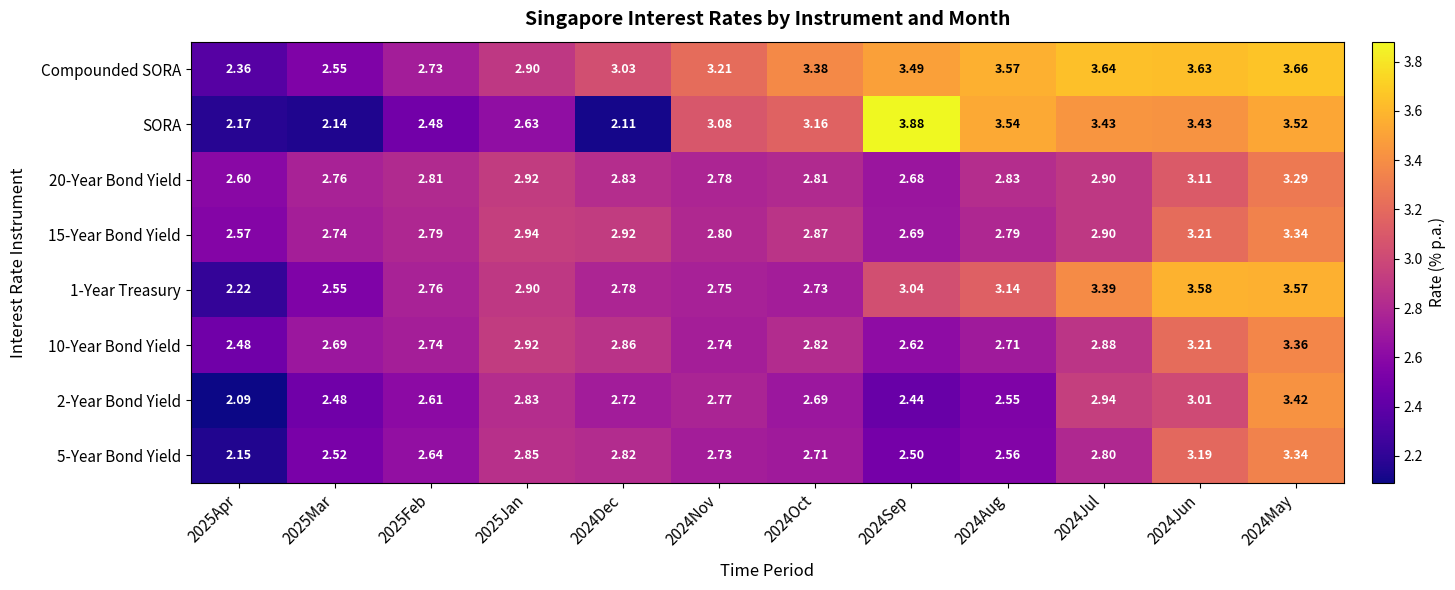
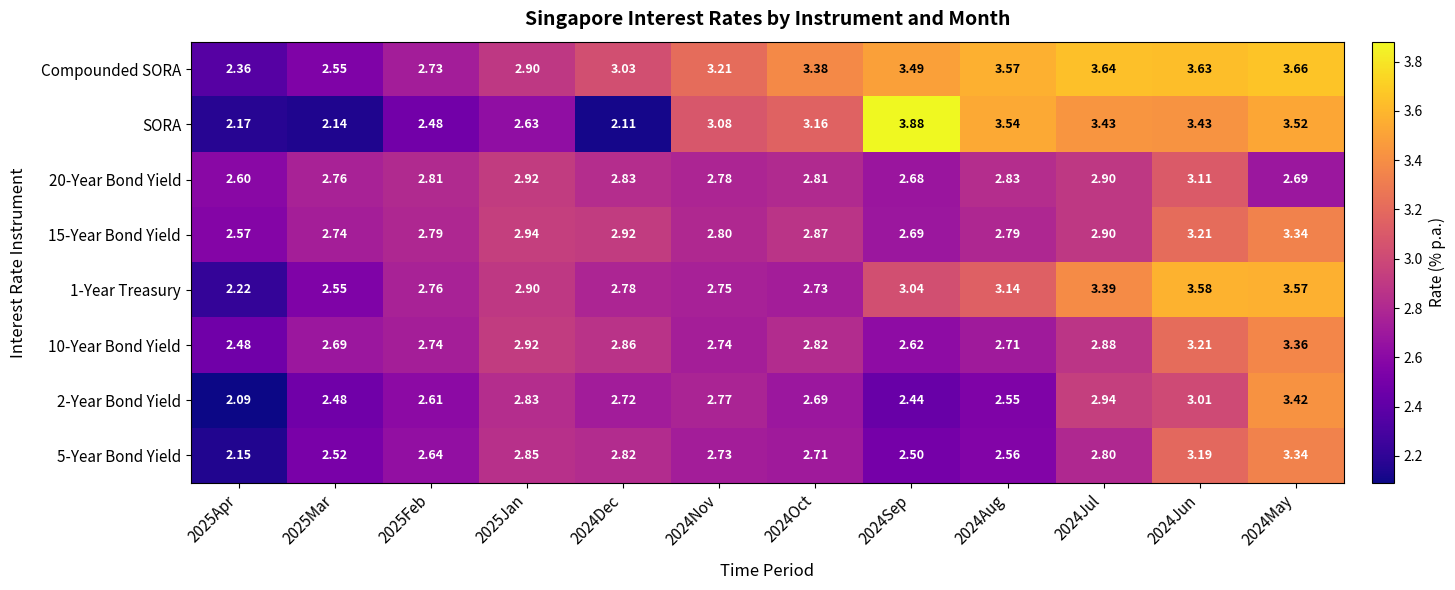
20-Year Bond Yield, 2024May: 3.29 -> 2.69
